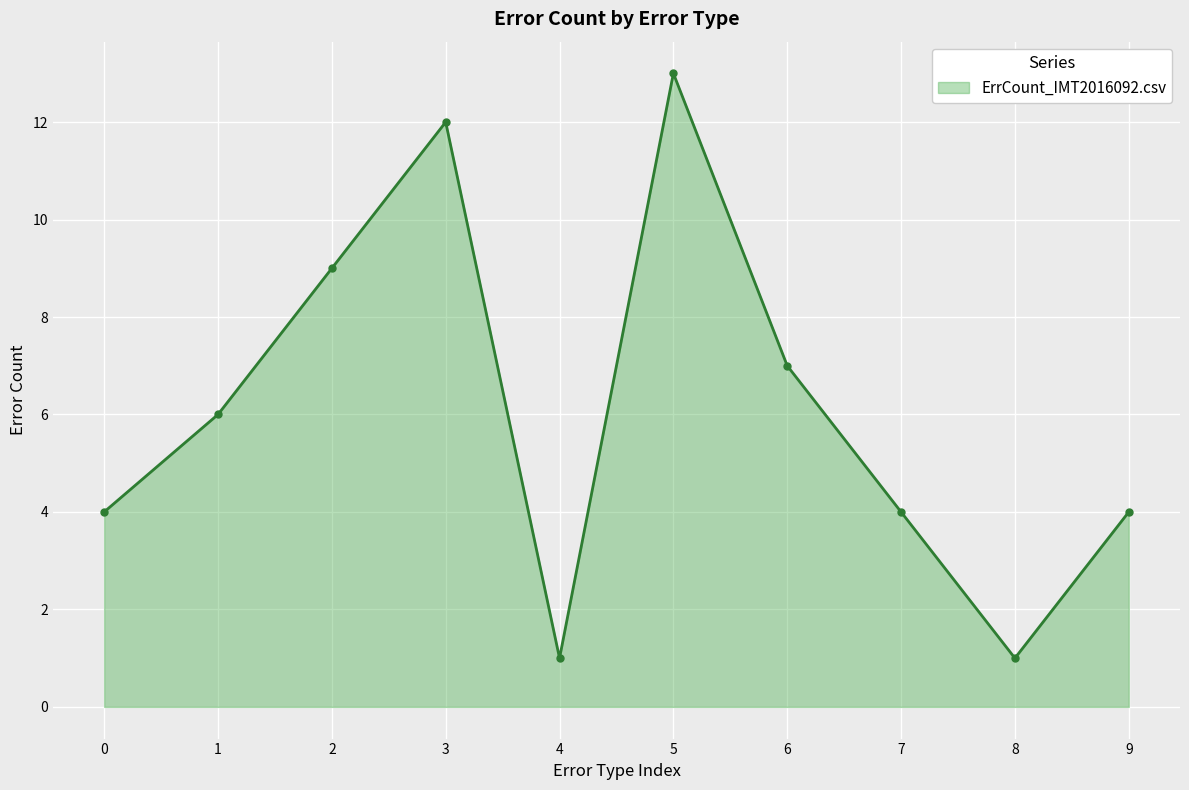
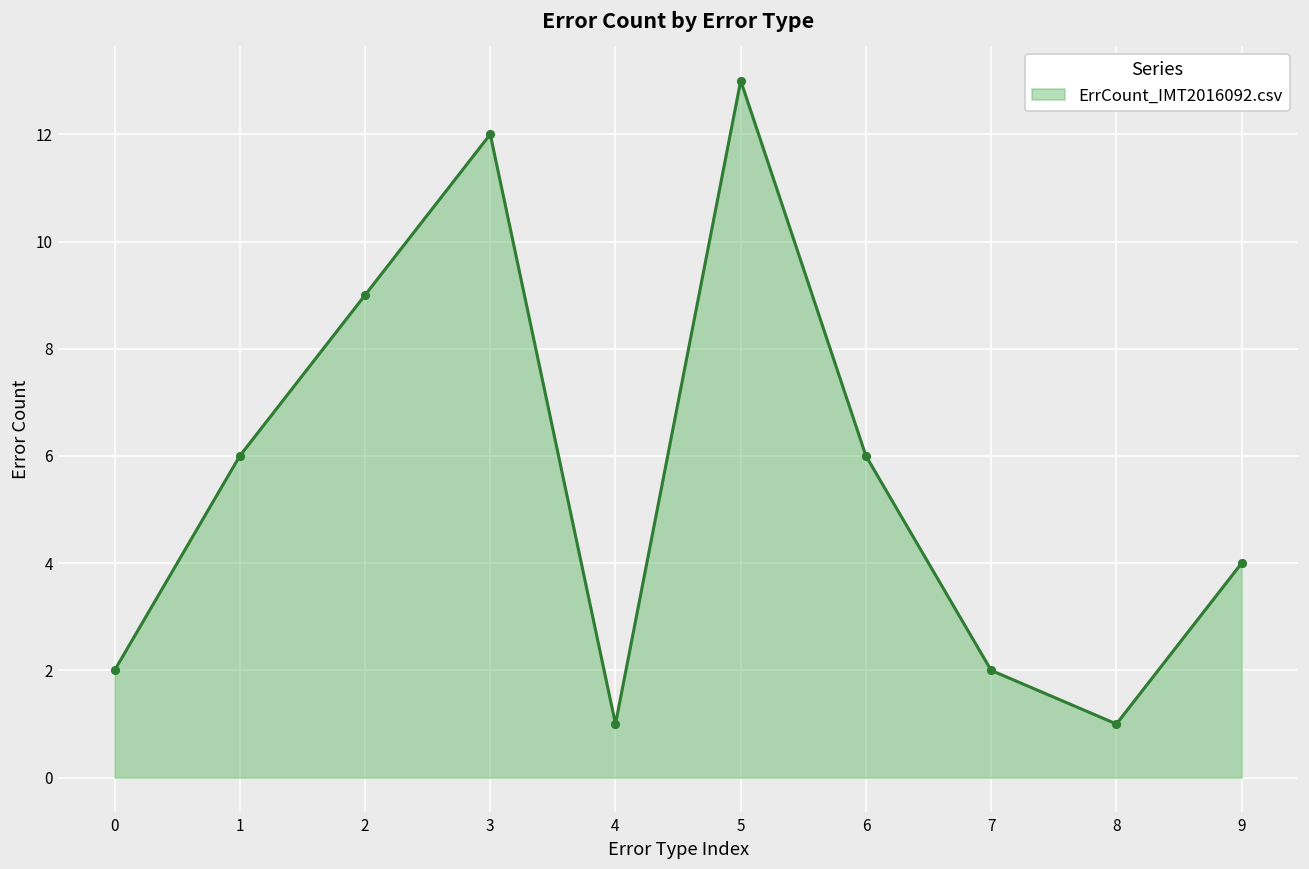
0: 4 -> 2
6: 7 -> 6
7: 4 -> 2
